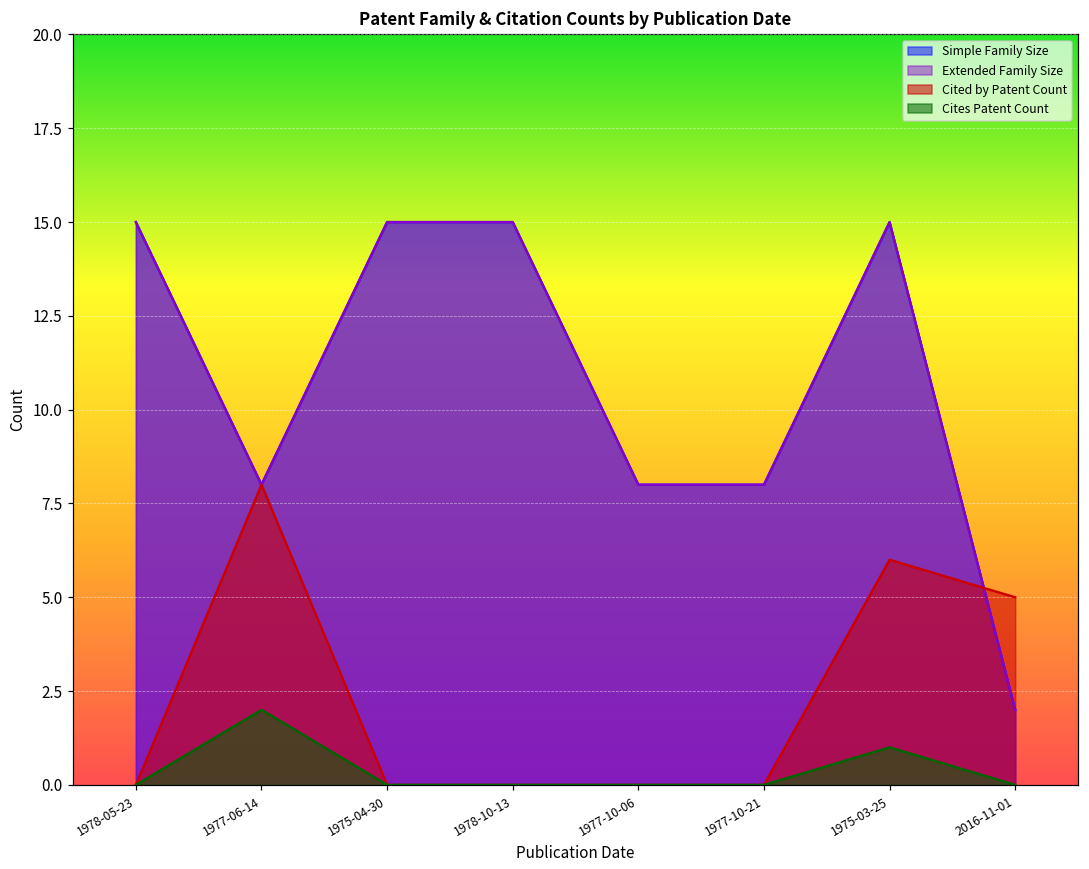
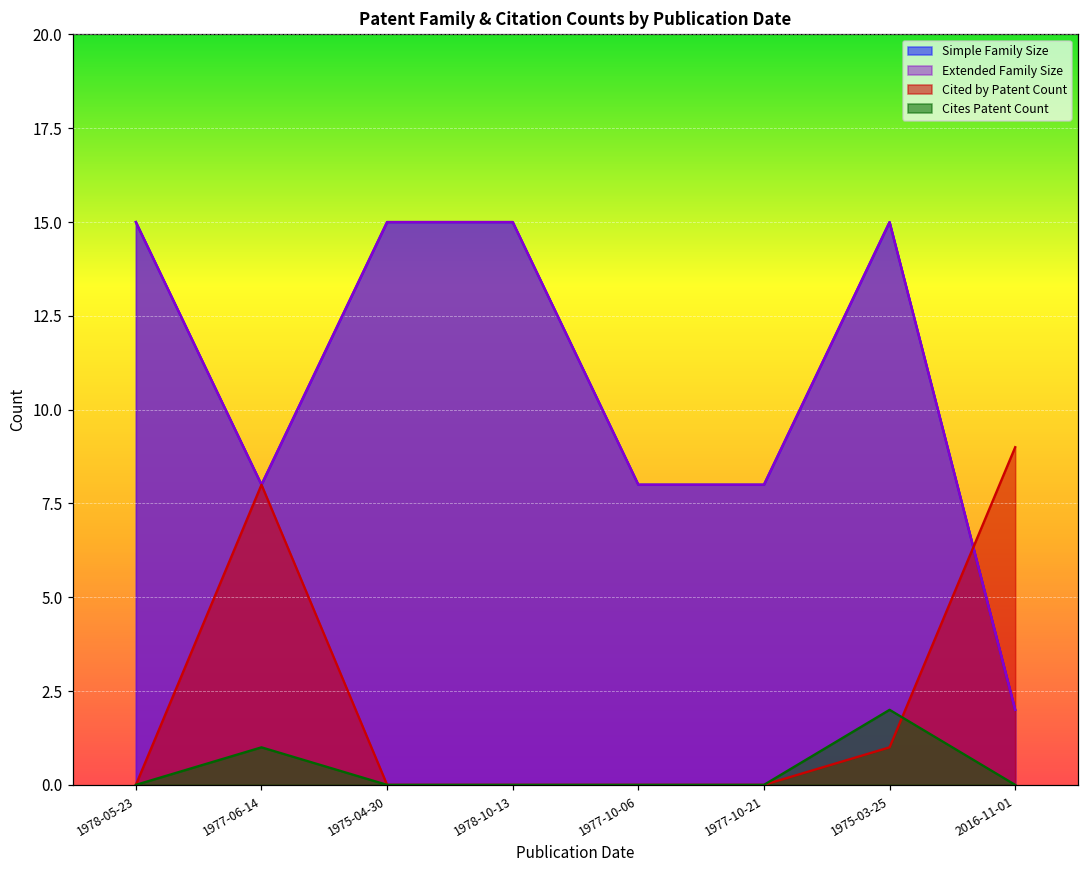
Cites Patent Count, 1977-06-14: 2 -> 1
Cited by Patent Count, 1975-03-25: 6 -> 1
Cites Patent Count, 1975-03-25: 1 -> 2
Cited by Patent Count, 2016-11-01: 5 -> 9
